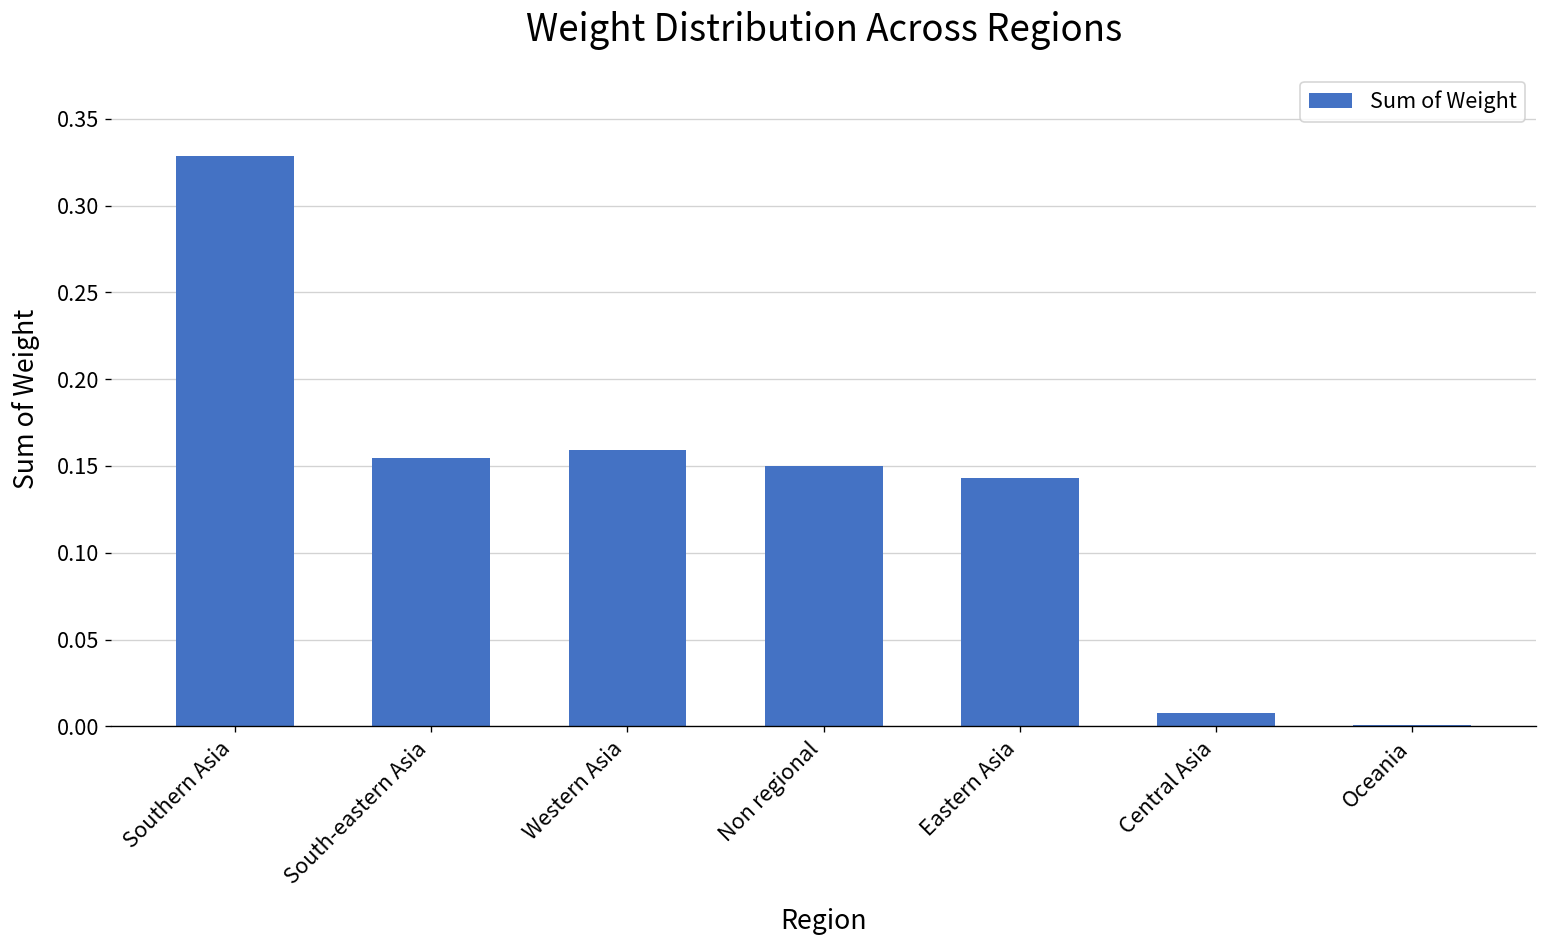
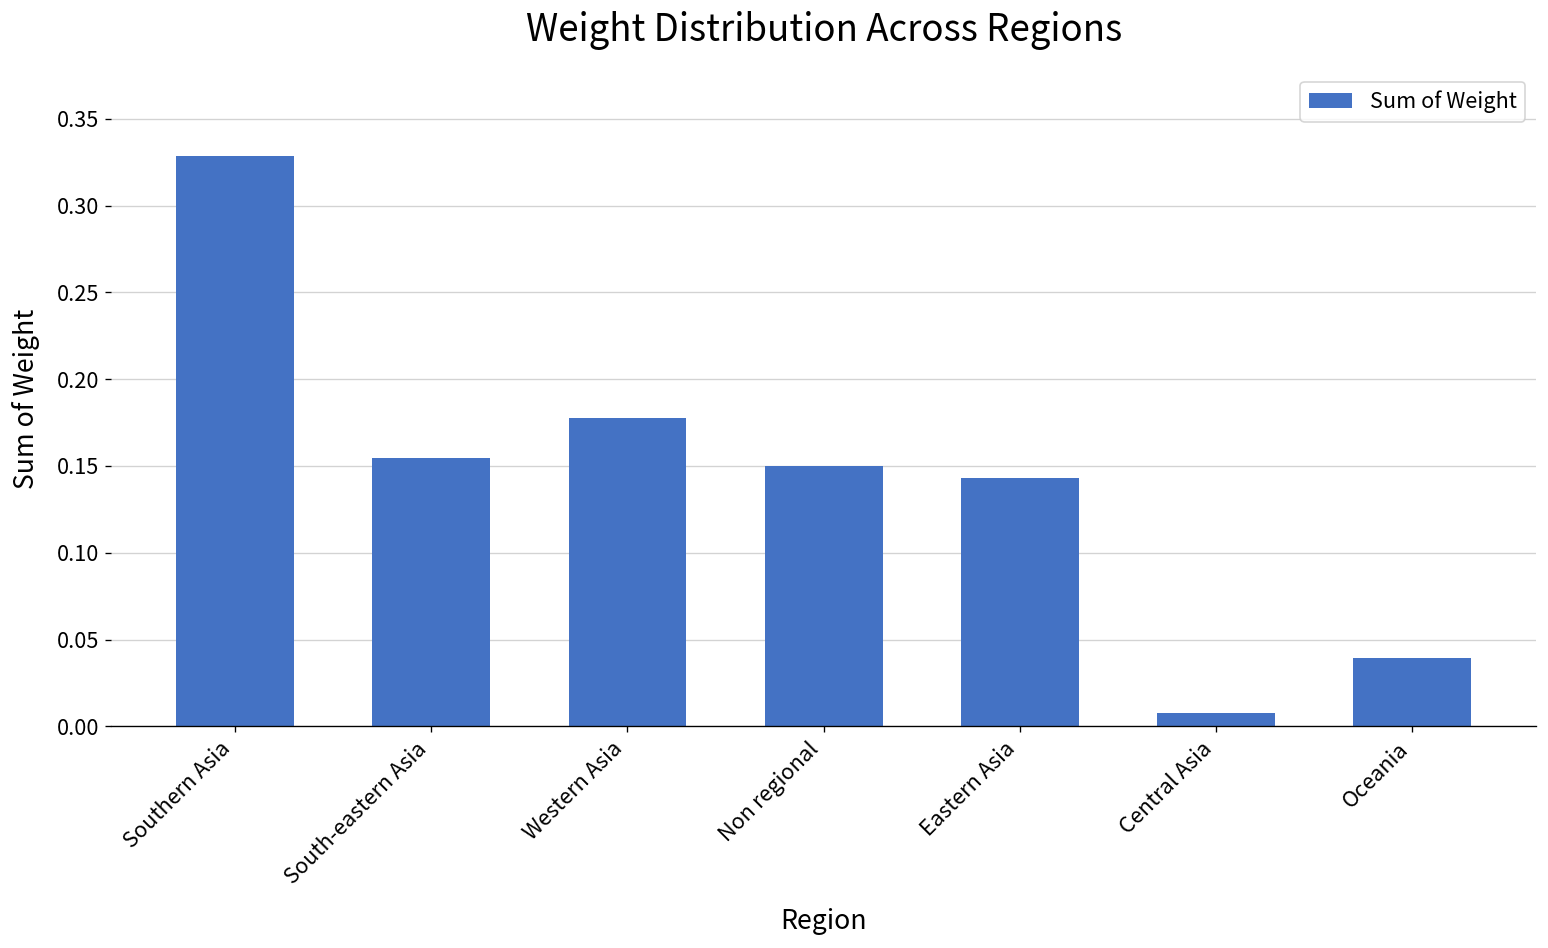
Western Asia: 0.159 -> 0.178
Oceania: 0.001 -> 0.039
